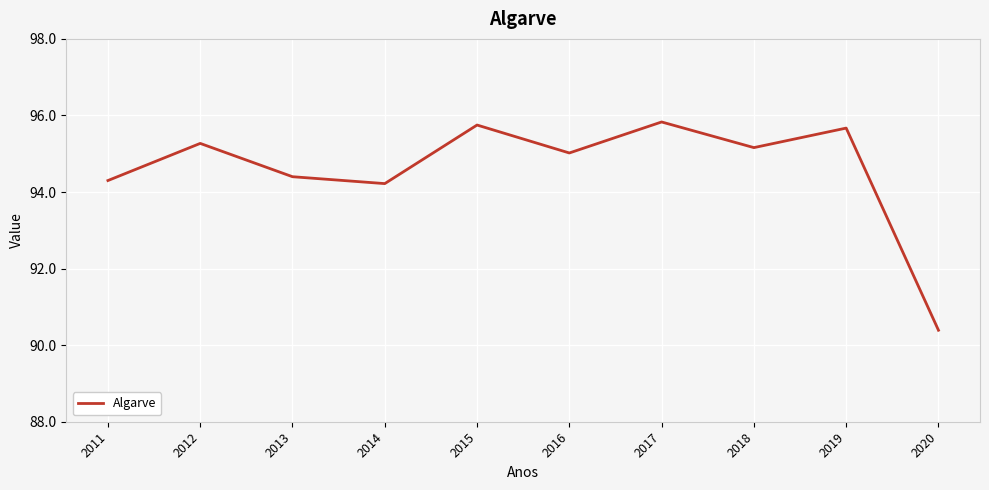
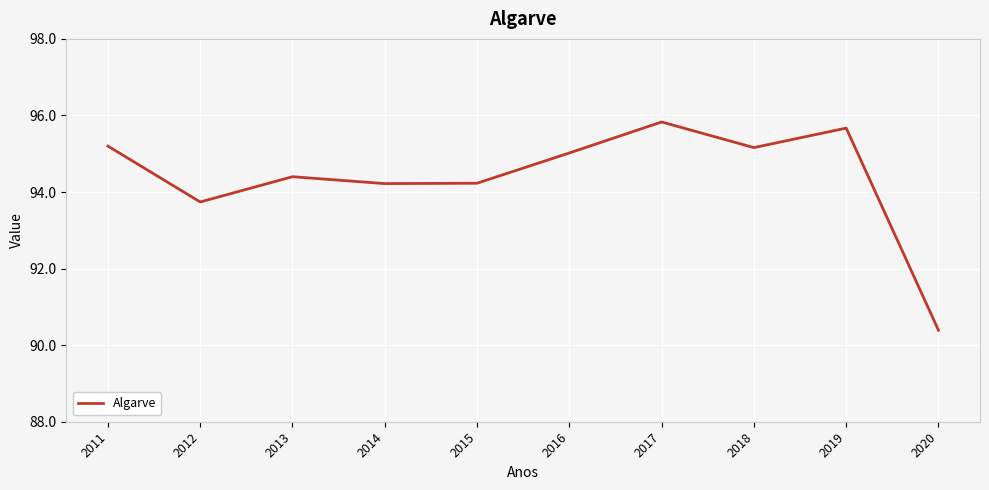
2011: 94.3 -> 95.2
2012: 95.3 -> 93.7
2015: 95.8 -> 94.2
